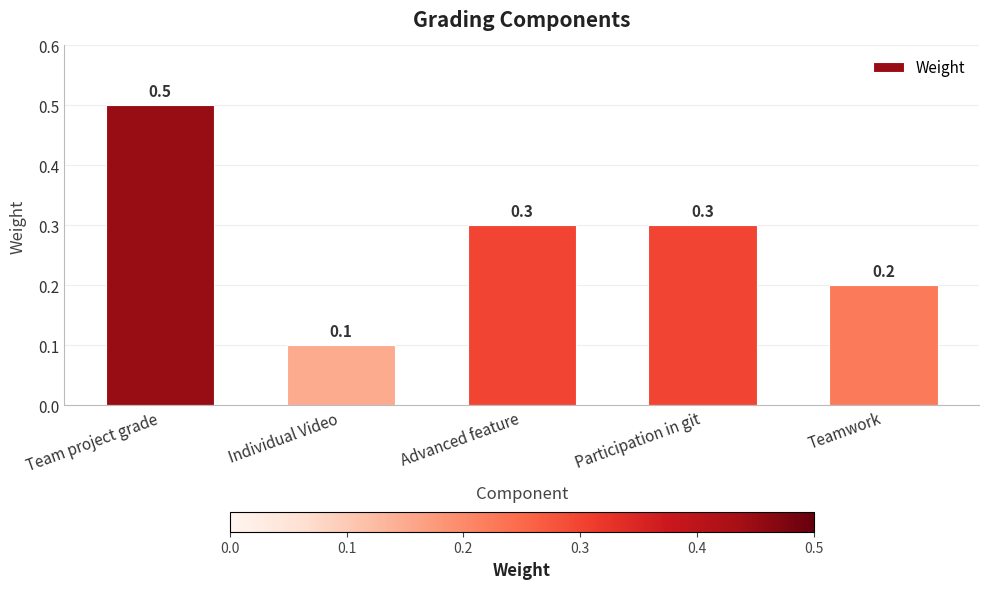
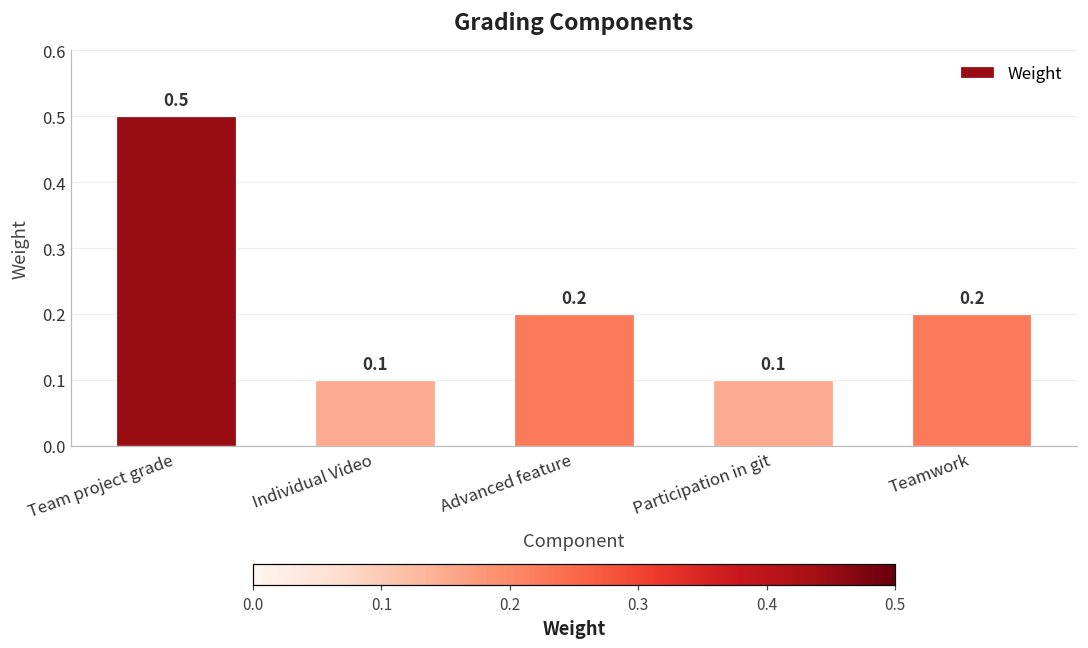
Advanced feature: 0.3 -> 0.2
Participation in git: 0.3 -> 0.1
